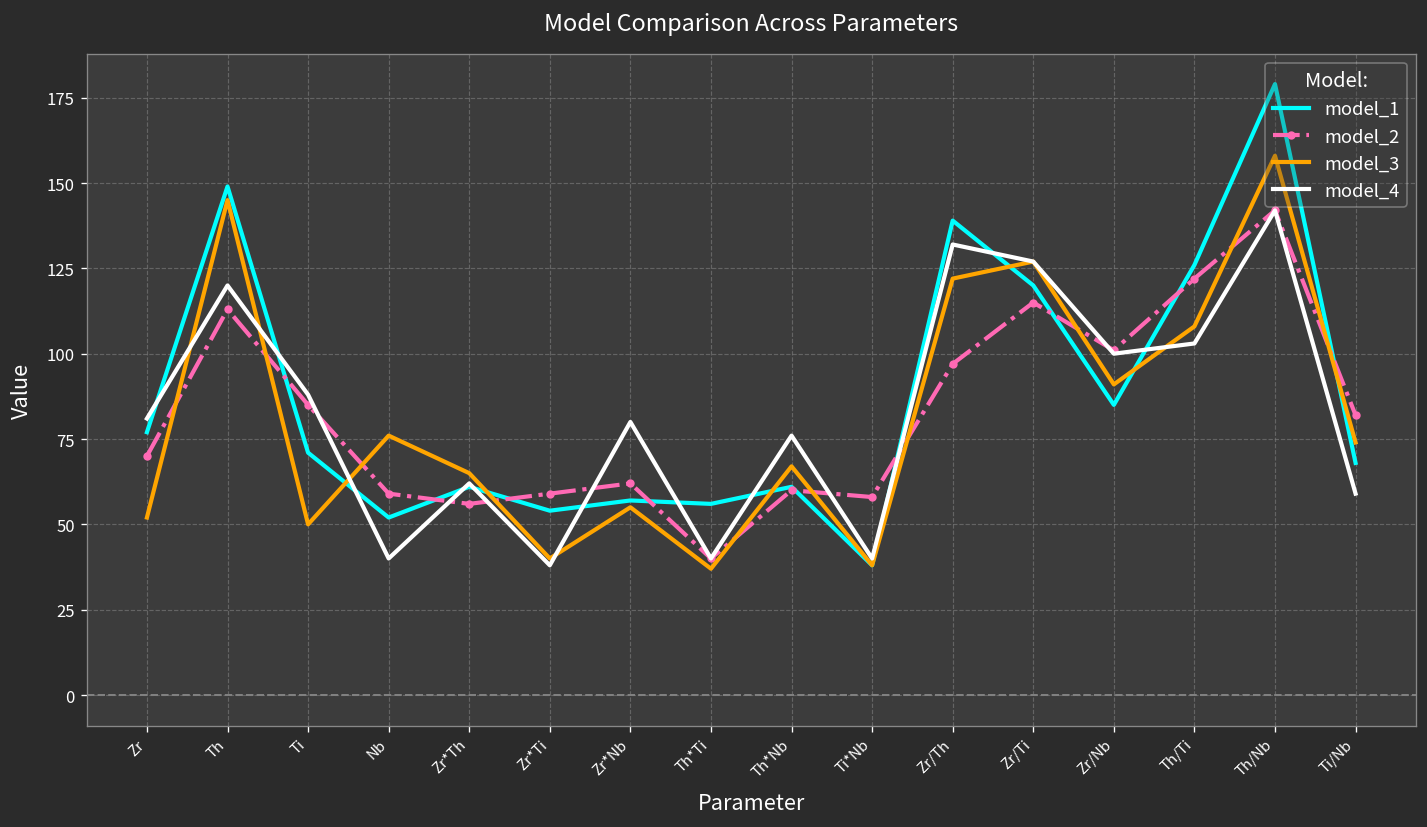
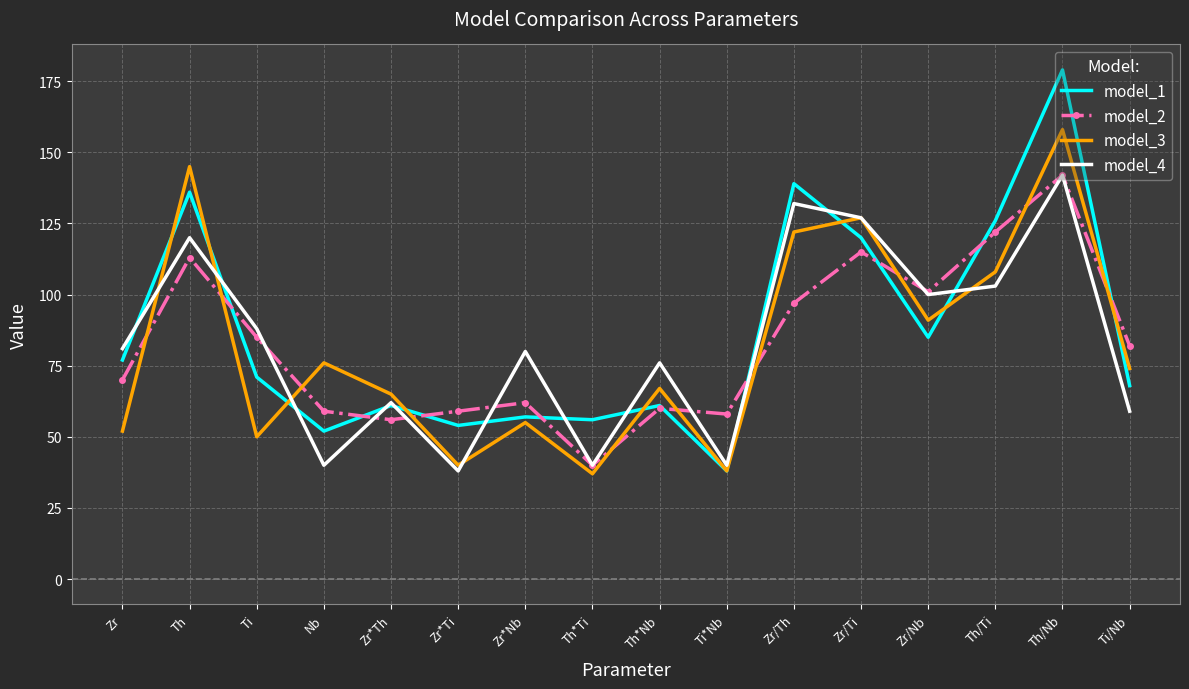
model_1, Th: 149 -> 136
